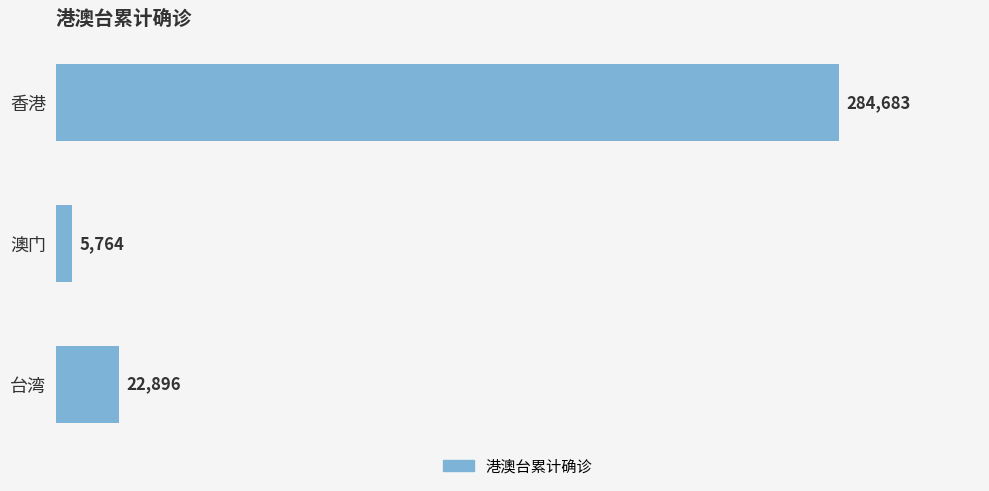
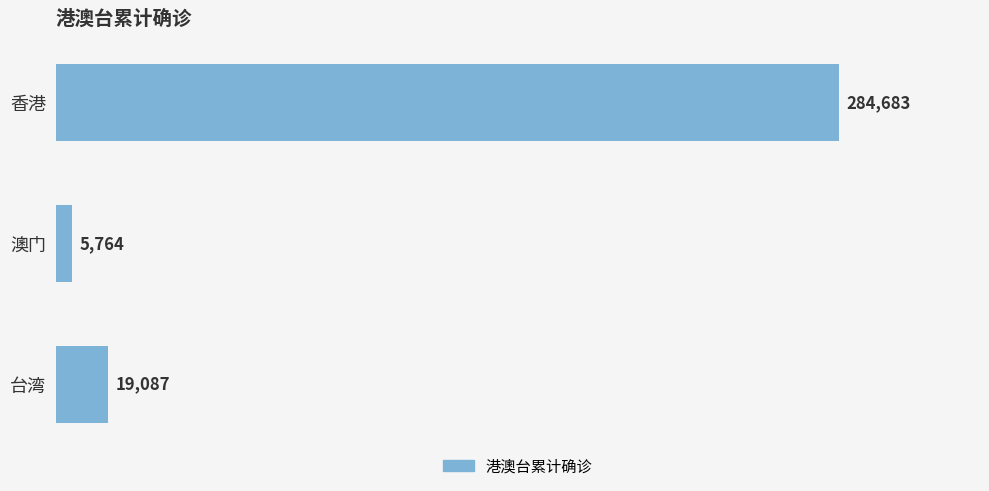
台湾: 22,896 -> 19,087
